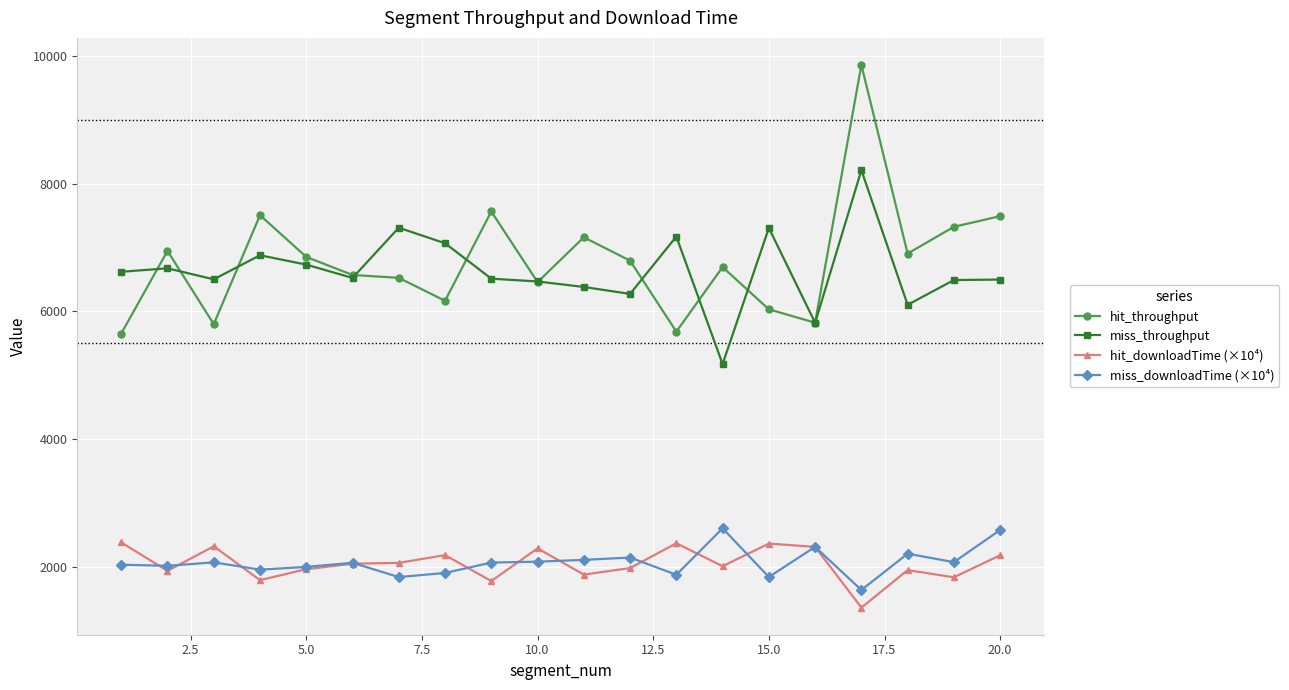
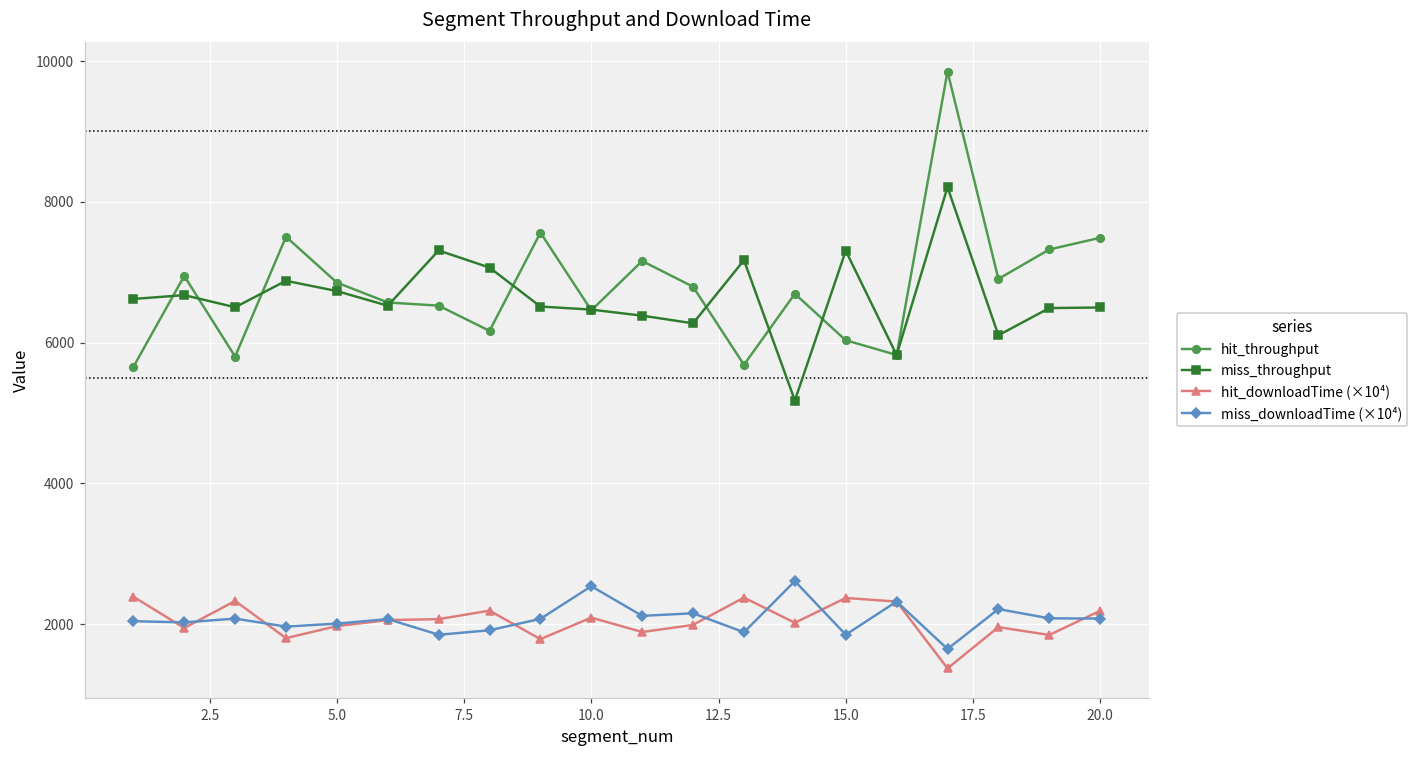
hit_downloadTime (×10⁴), 10.0: 2300 -> 2100
miss_downloadTime (×10⁴), 10.0: 2100 -> 2500
miss_downloadTime (×10⁴), 20.0: 2600 -> 2100
